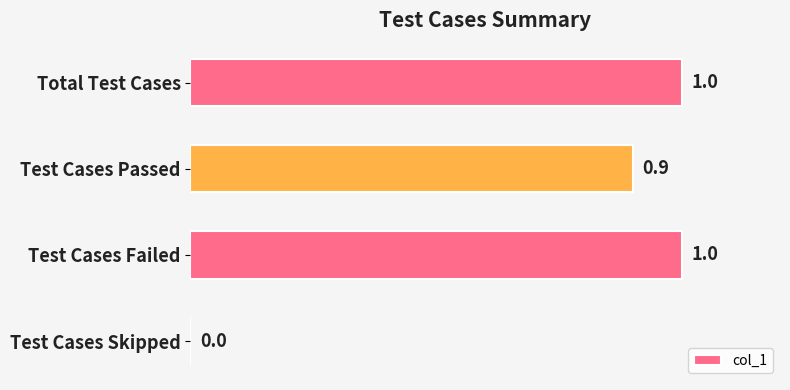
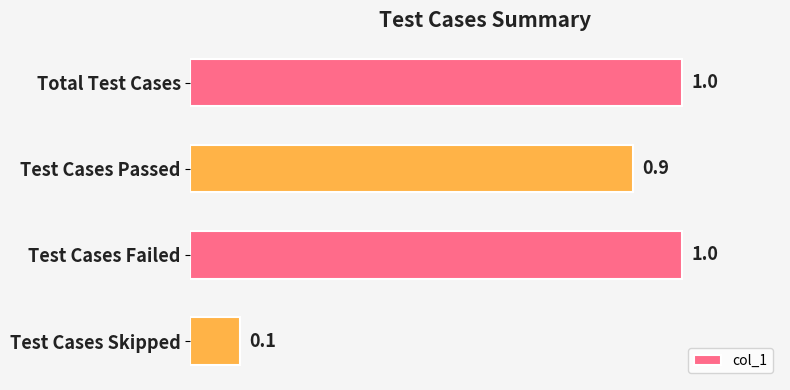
Test Cases Skipped: 0.0 -> 0.1
